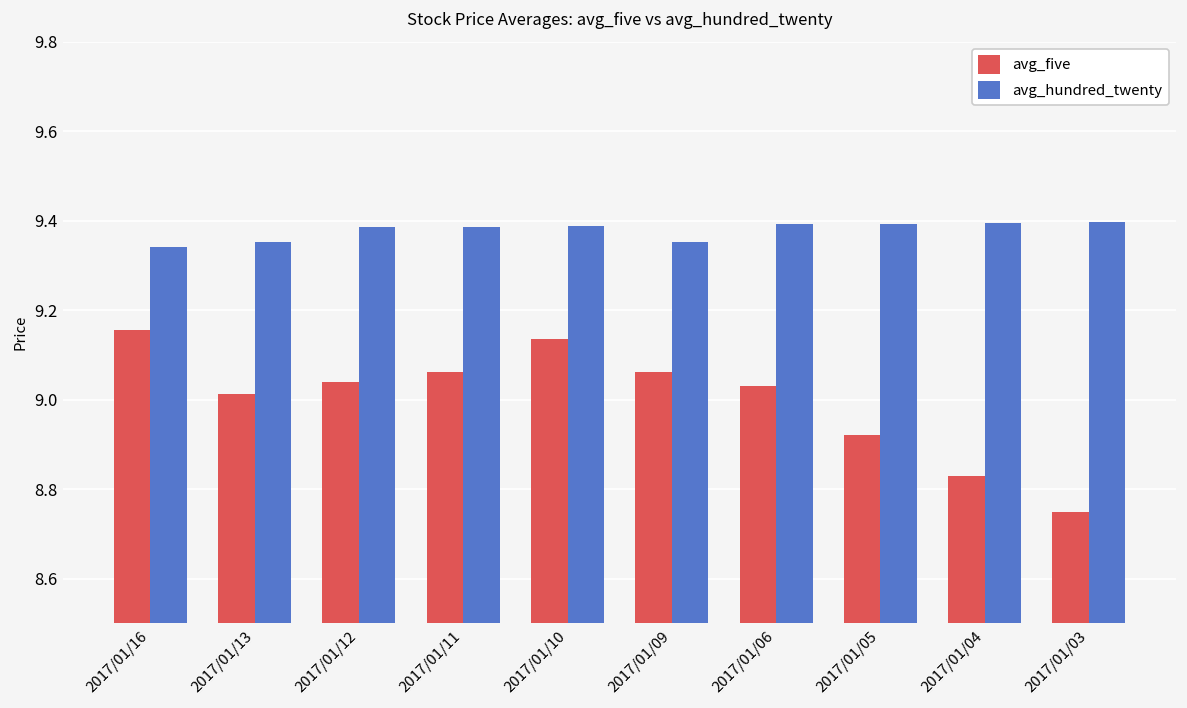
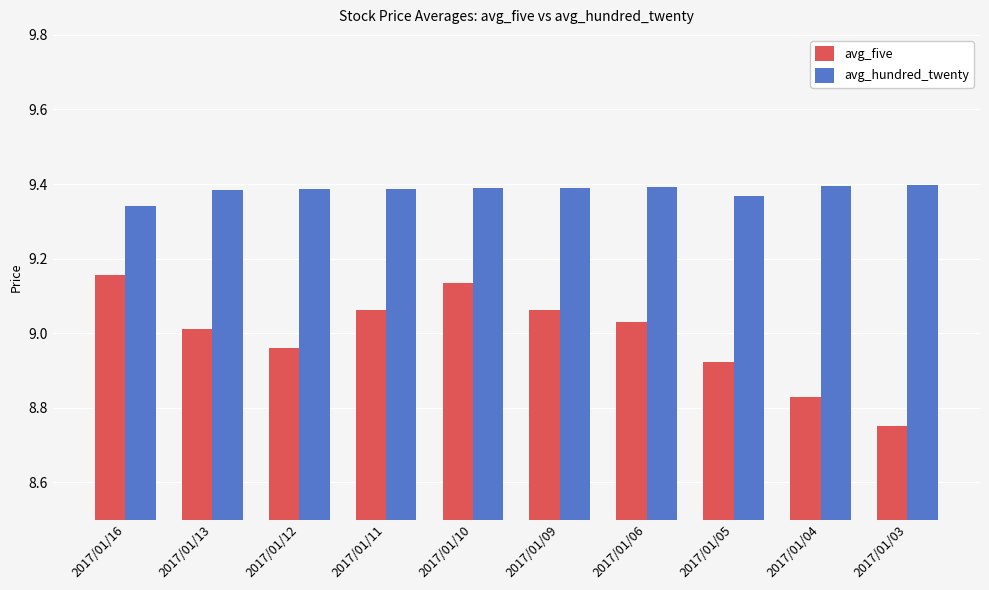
avg_hundred_twenty, 2017/01/13: 9.35 -> 9.38
avg_five, 2017/01/12: 9.04 -> 8.96
avg_hundred_twenty, 2017/01/09: 9.35 -> 9.39
avg_hundred_twenty, 2017/01/05: 9.39 -> 9.37
